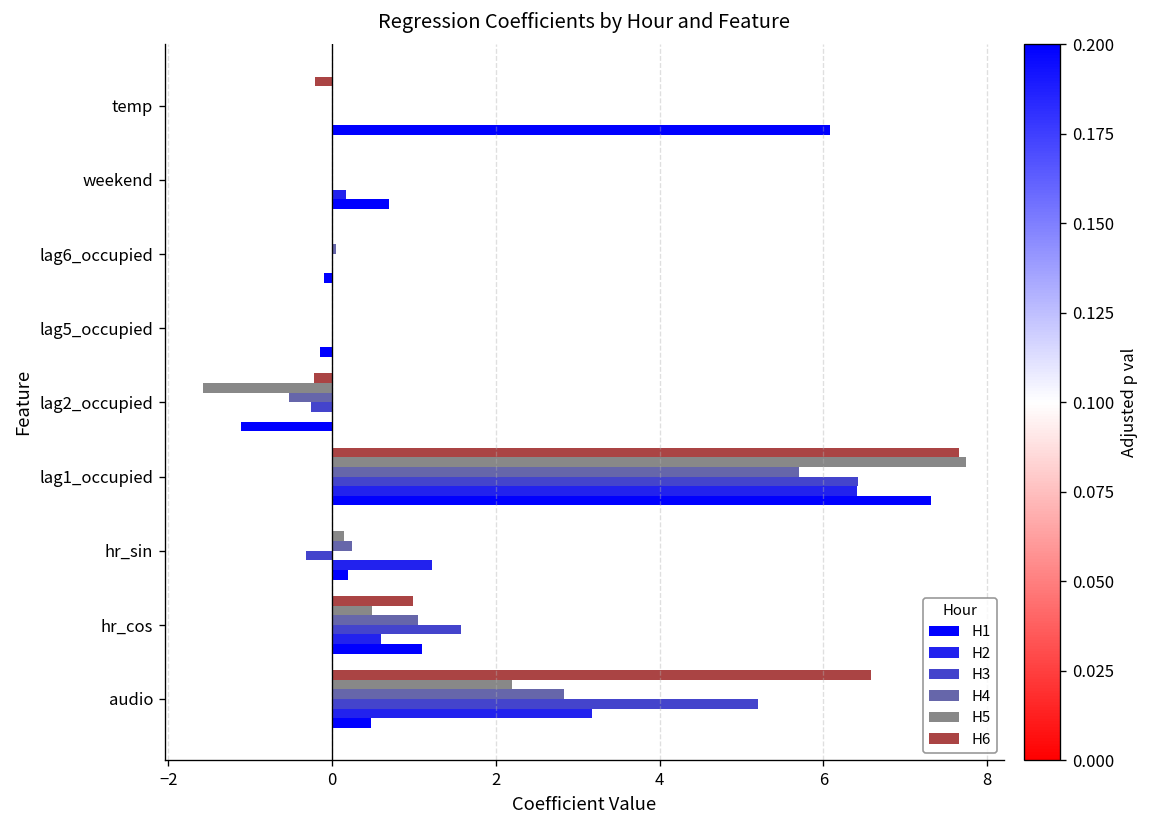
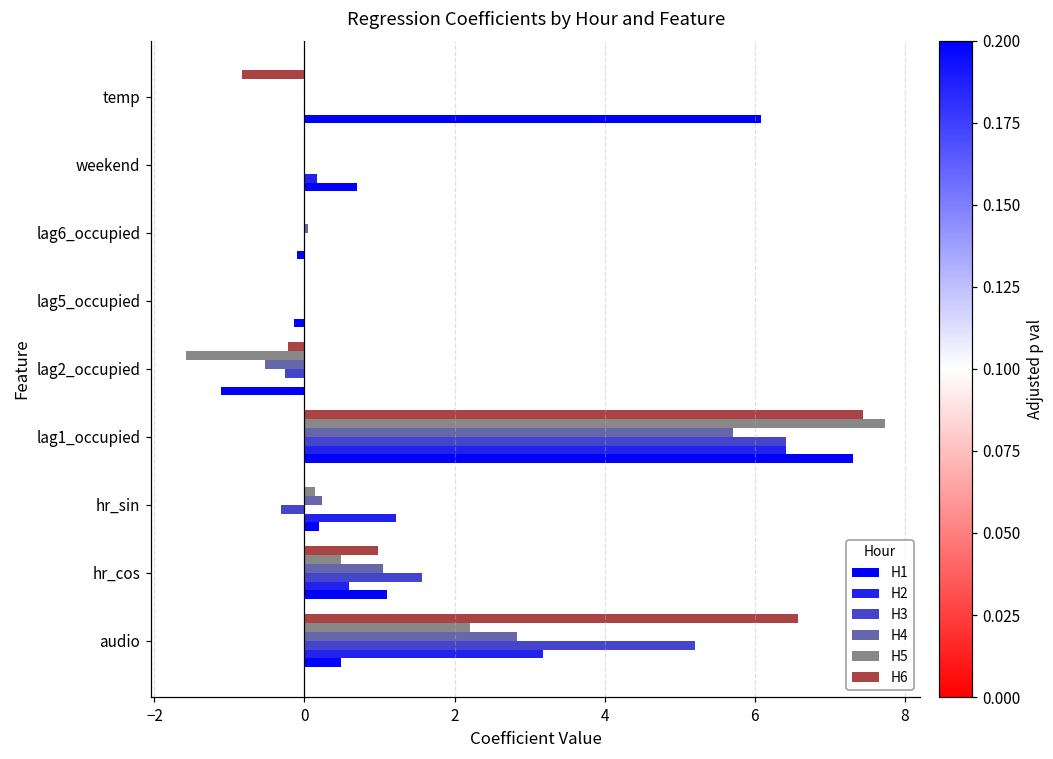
H6, temp: -0.2 -> -0.8
H6, lag1_occupied: 7.7 -> 7.4
